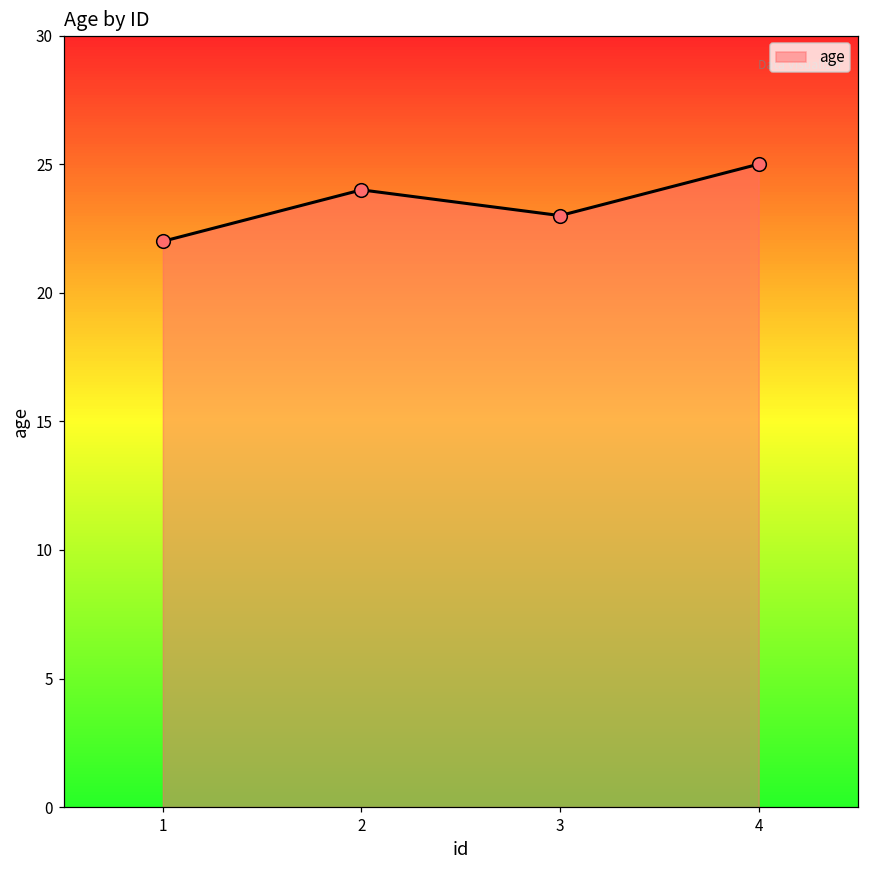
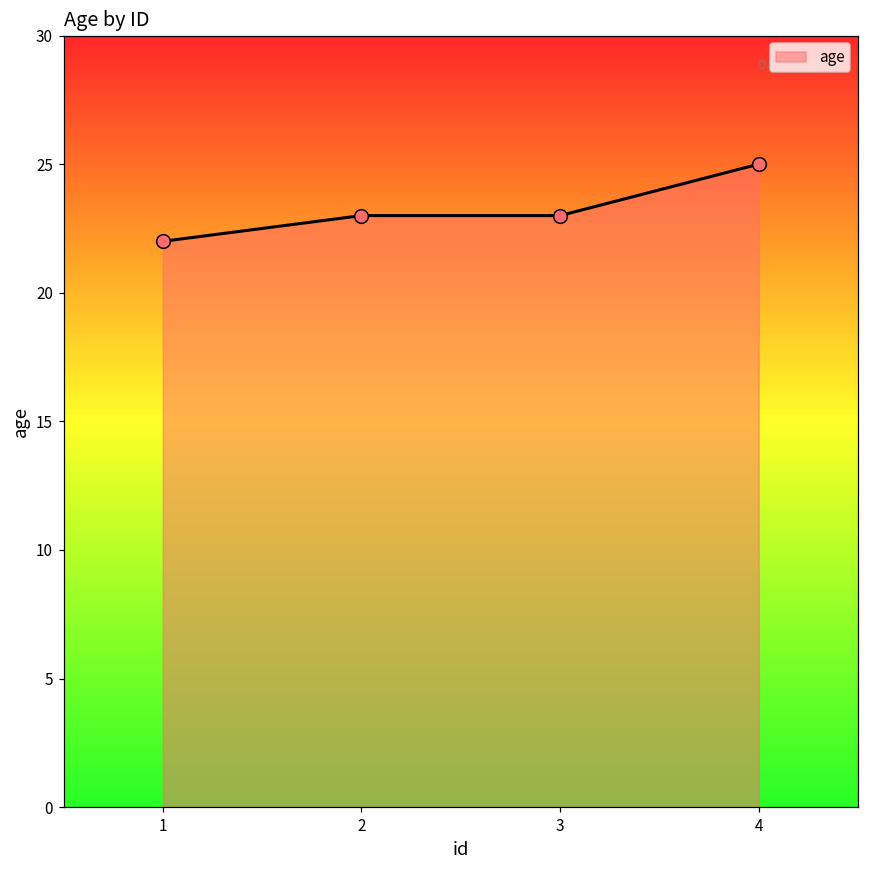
2: 24 -> 23
